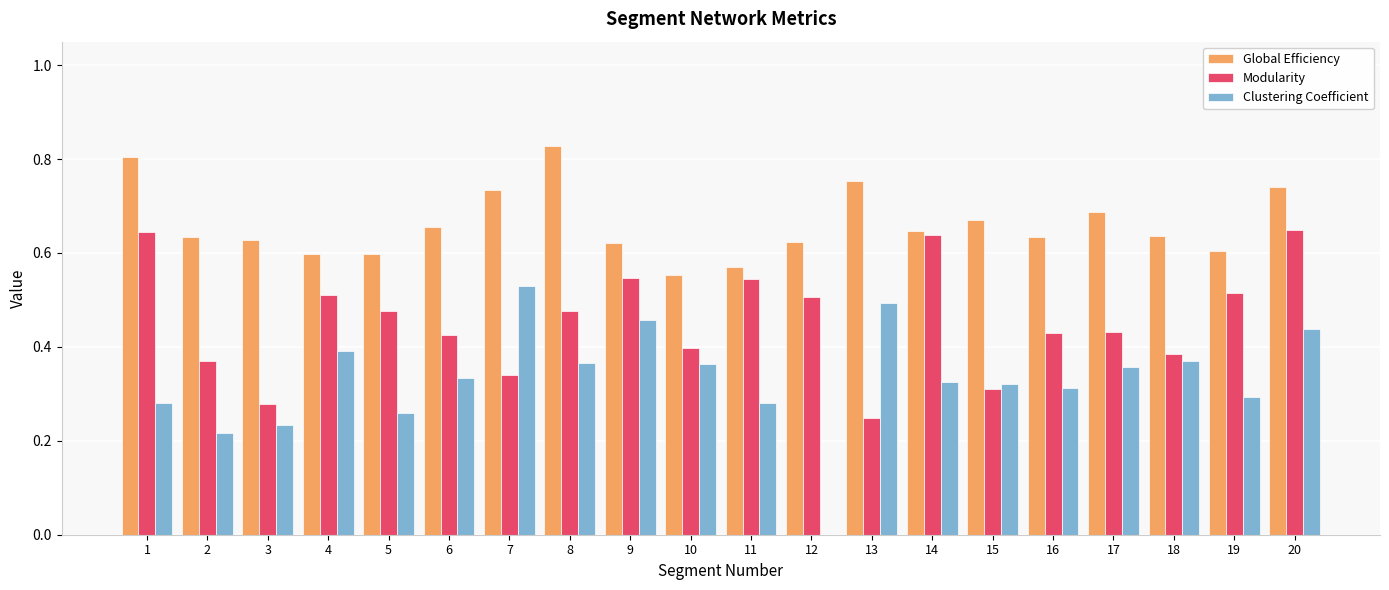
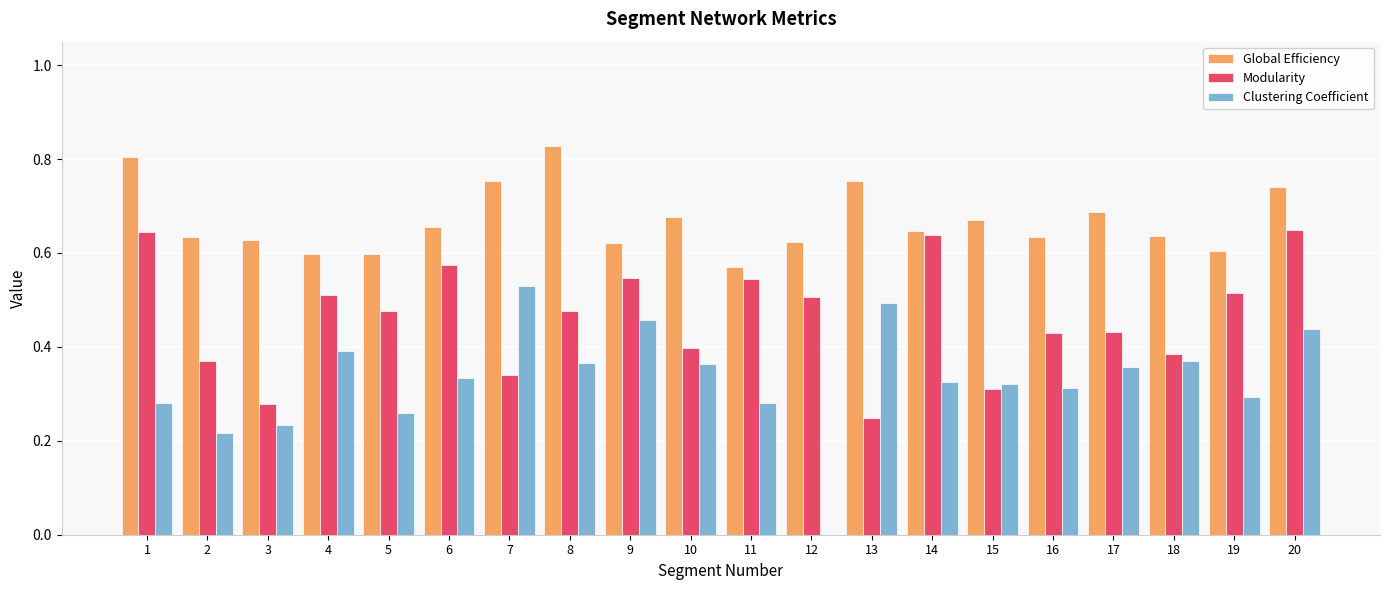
Modularity, 6: 0.43 -> 0.57
Global Efficiency, 7: 0.73 -> 0.75
Global Efficiency, 10: 0.55 -> 0.68
